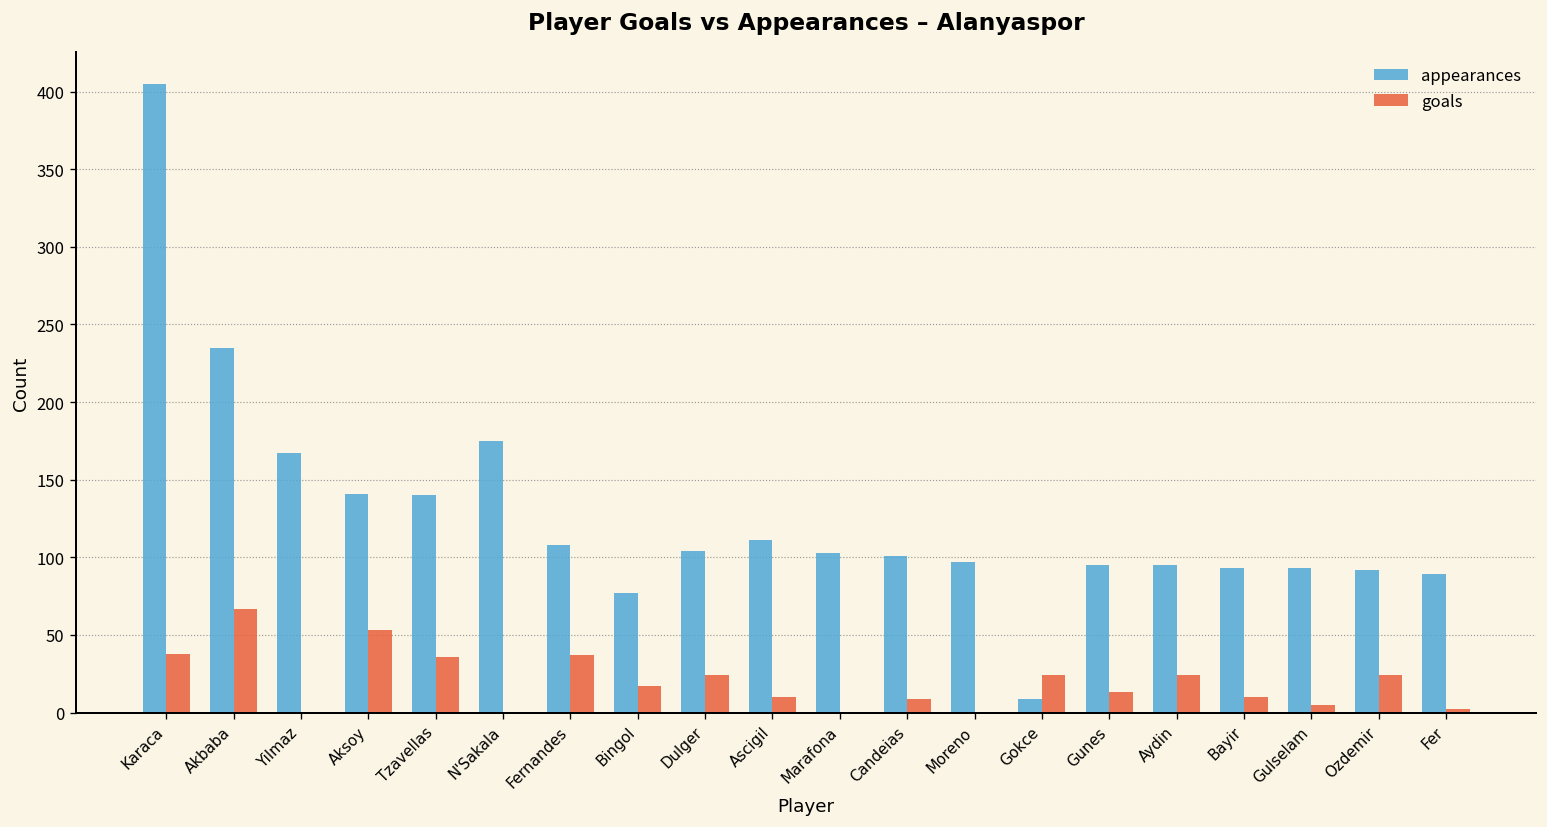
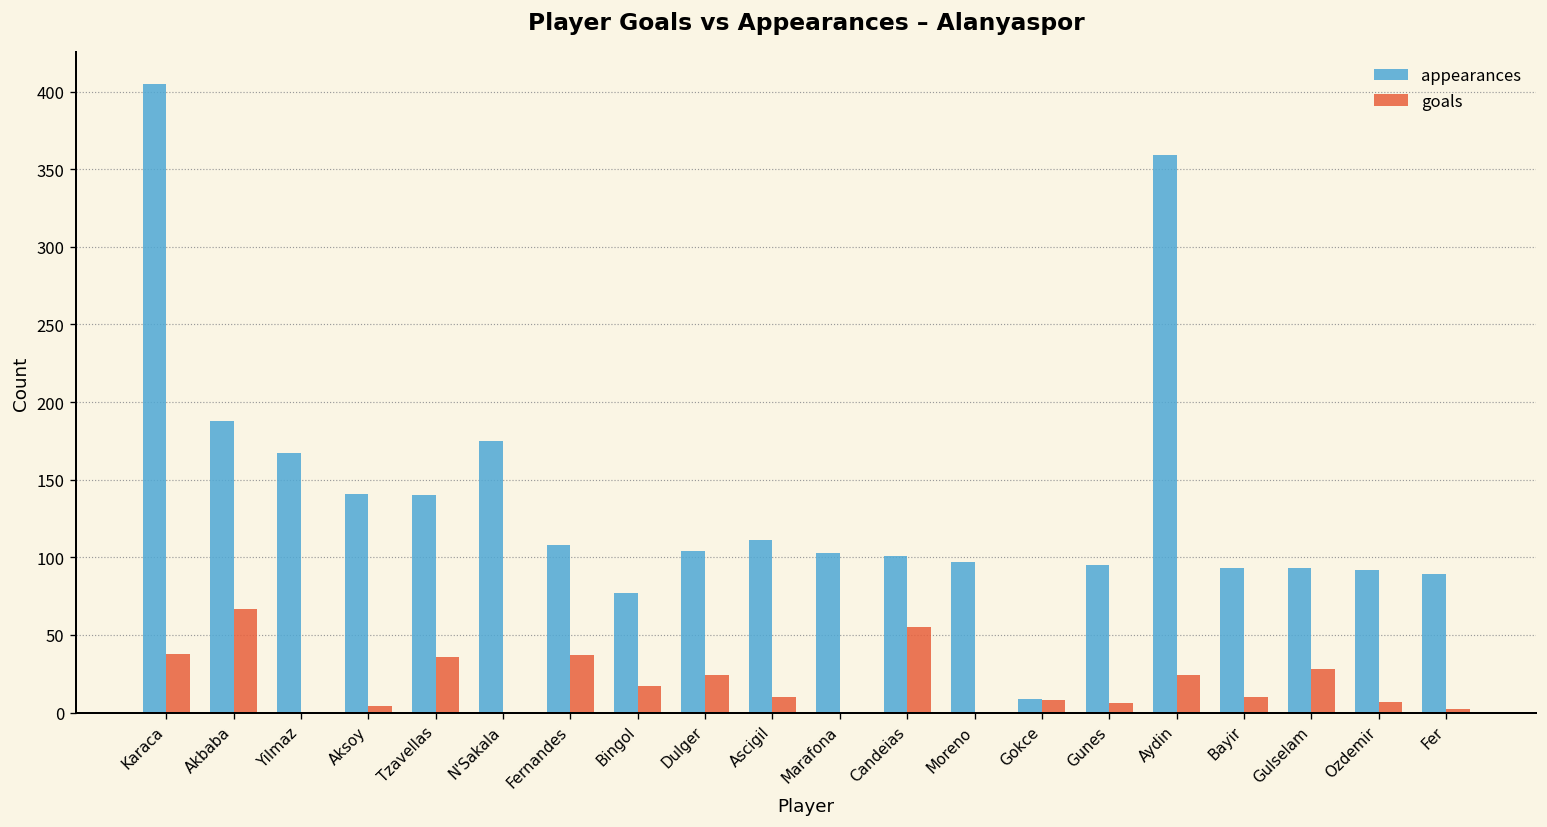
appearances, Akbaba: 235 -> 188
goals, Aksoy: 53 -> 4
goals, Candeias: 9 -> 55
goals, Gokce: 24 -> 8
goals, Gunes: 13 -> 6
appearances, Aydin: 95 -> 359
goals, Gulselam: 5 -> 28
goals, Ozdemir: 24 -> 7
